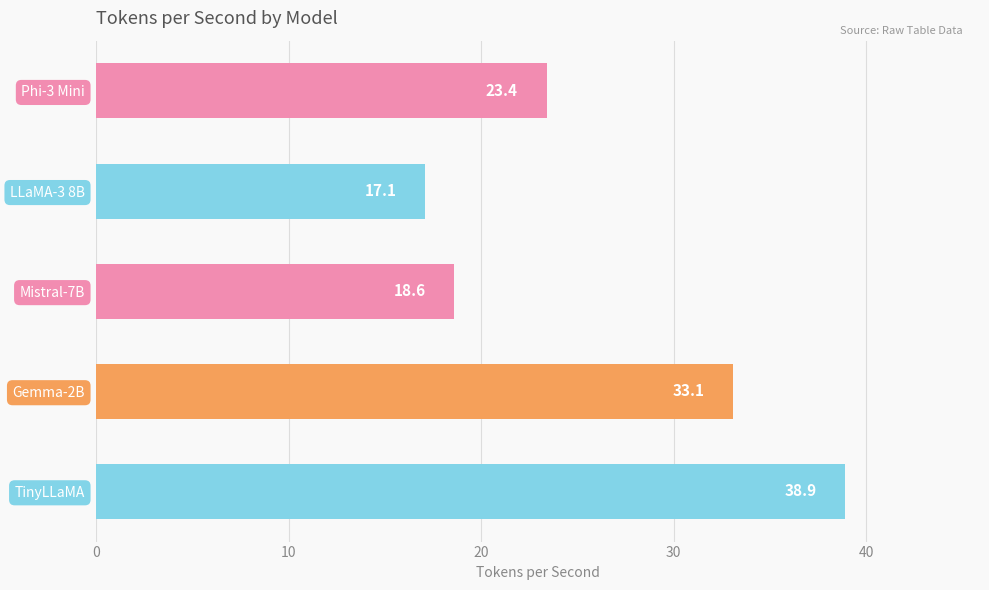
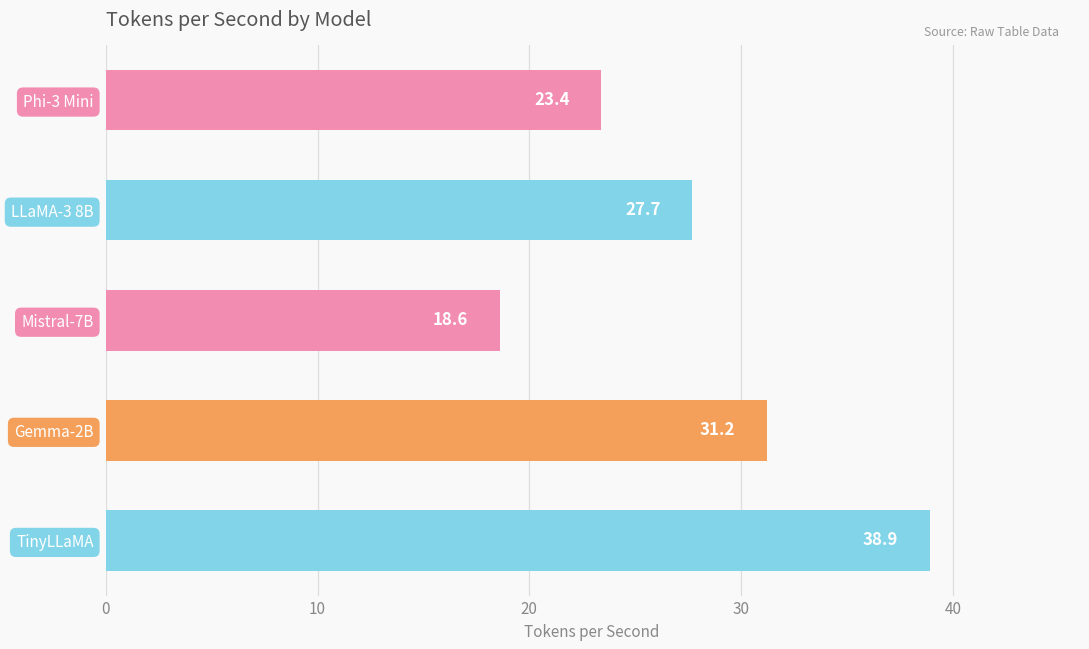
LLaMA-3 8B: 17.1 -> 27.7
Gemma-2B: 33.1 -> 31.2
